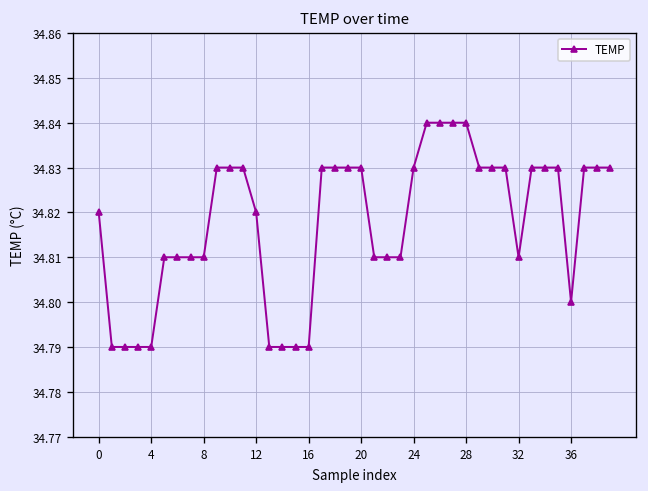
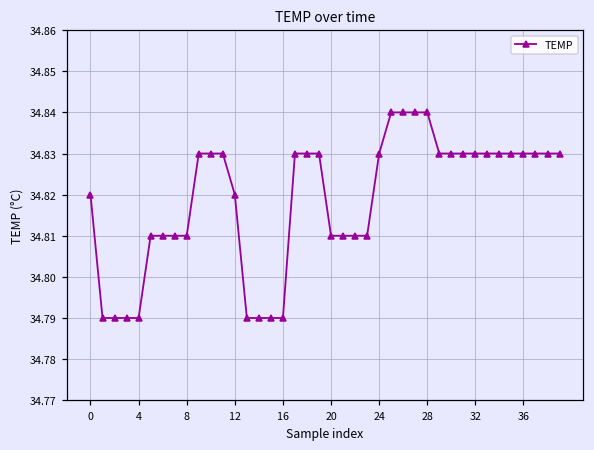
20: 34.83 -> 34.81
32: 34.81 -> 34.83
36: 34.80 -> 34.83
